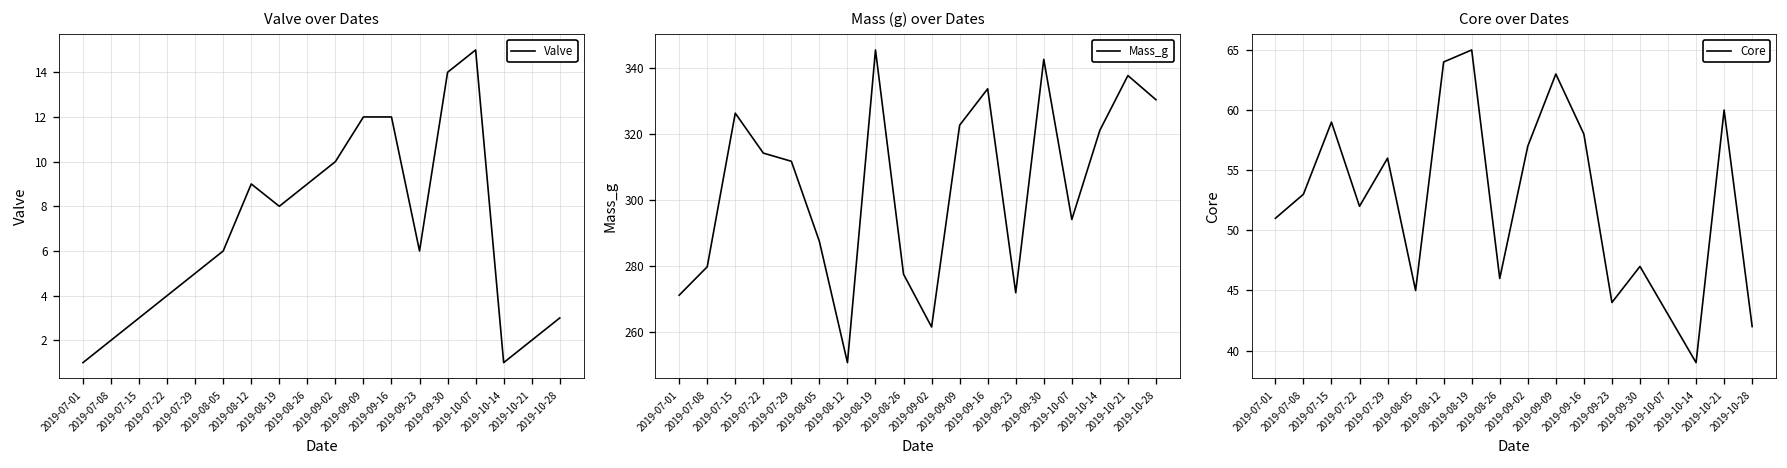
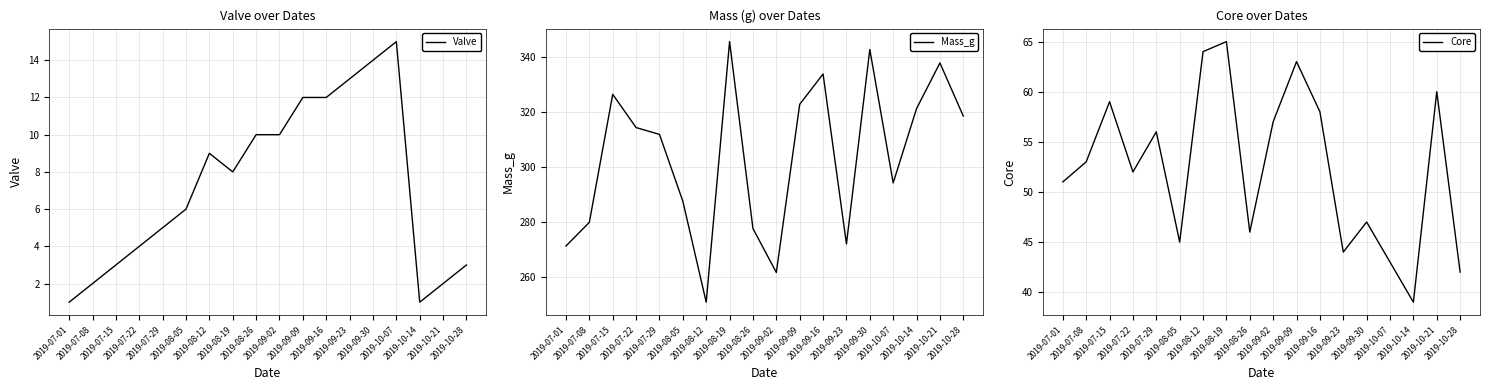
Valve over Dates, 2019-08-26: 9 -> 10
Valve over Dates, 2019-09-23: 6 -> 13
Mass (g) over Dates, 2019-10-28: 330 -> 318
